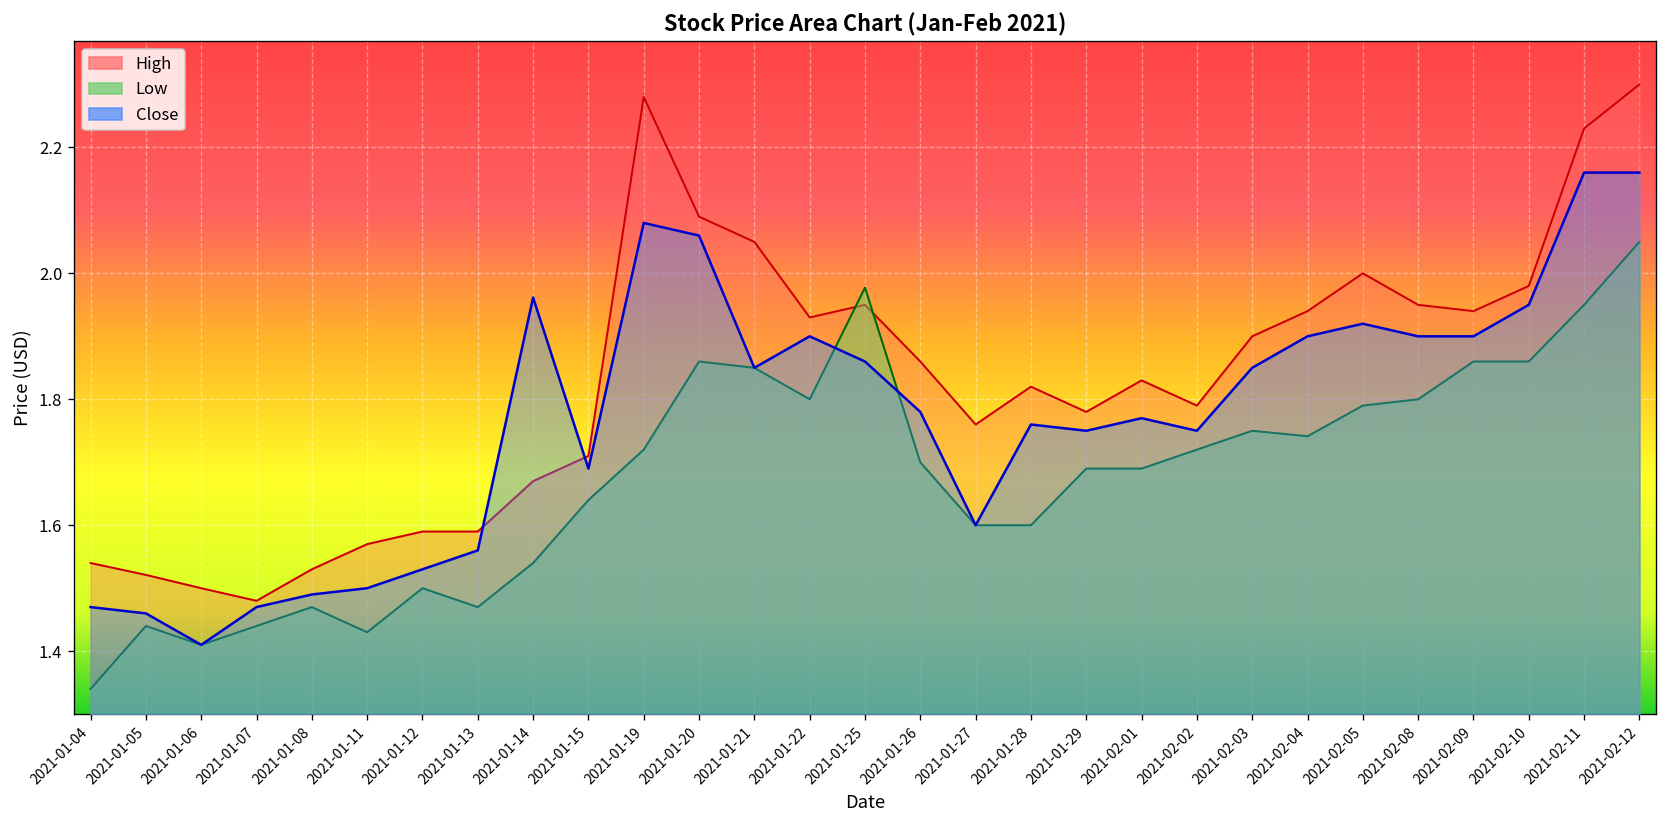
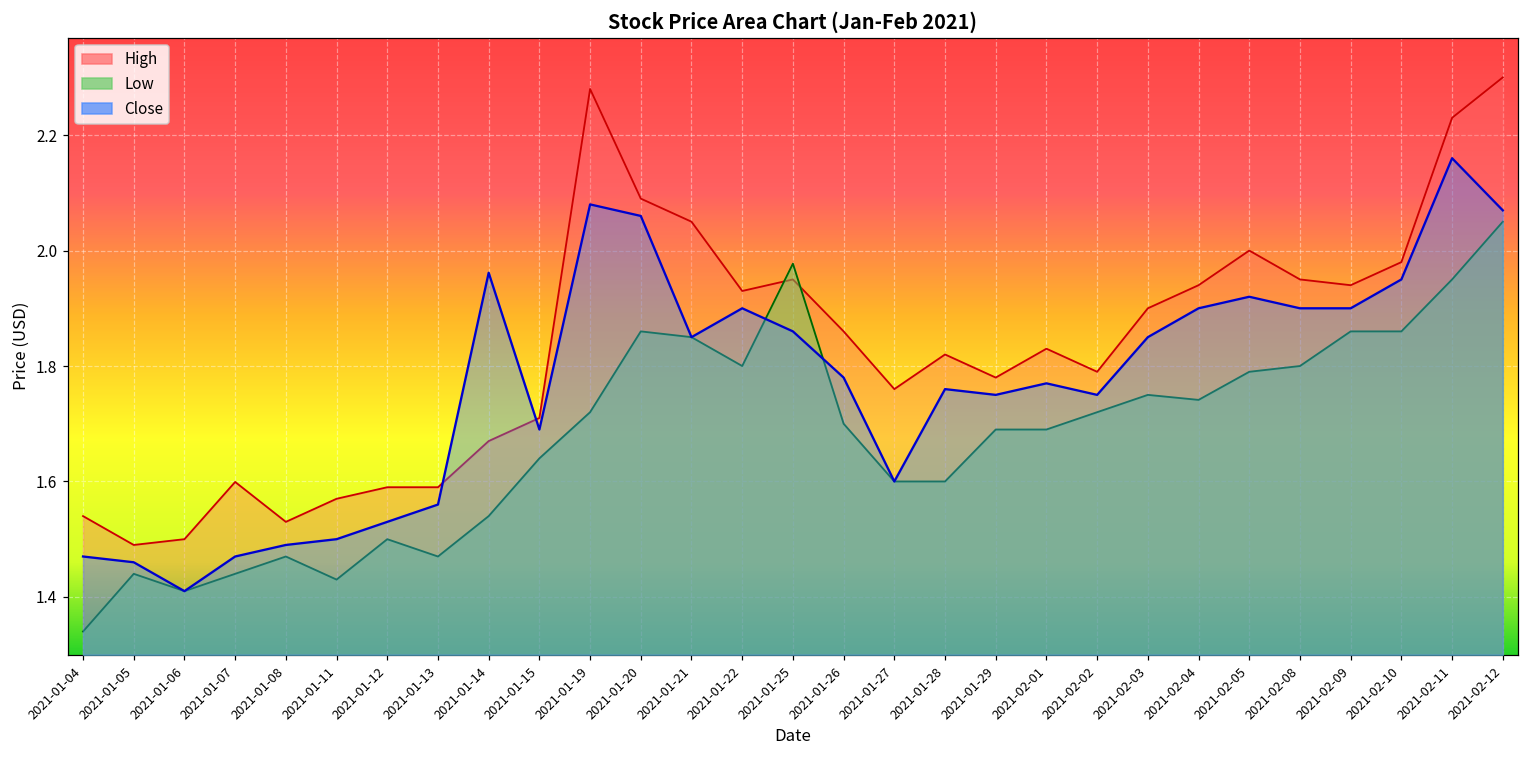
High, 2021-01-05: 1.52 -> 1.49
High, 2021-01-07: 1.48 -> 1.60
Close, 2021-02-12: 2.16 -> 2.07
